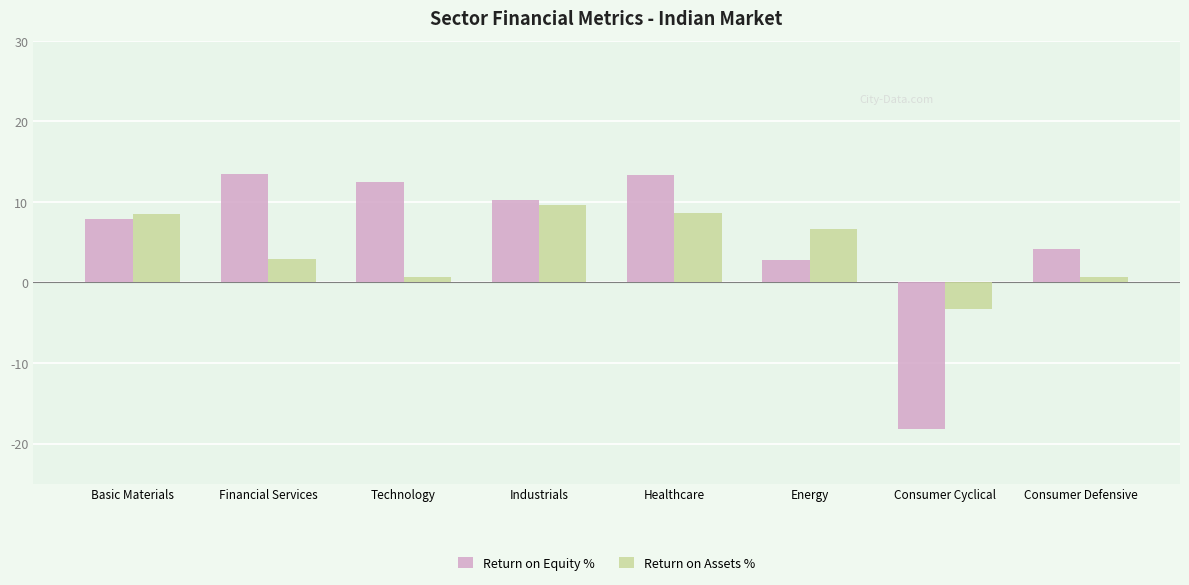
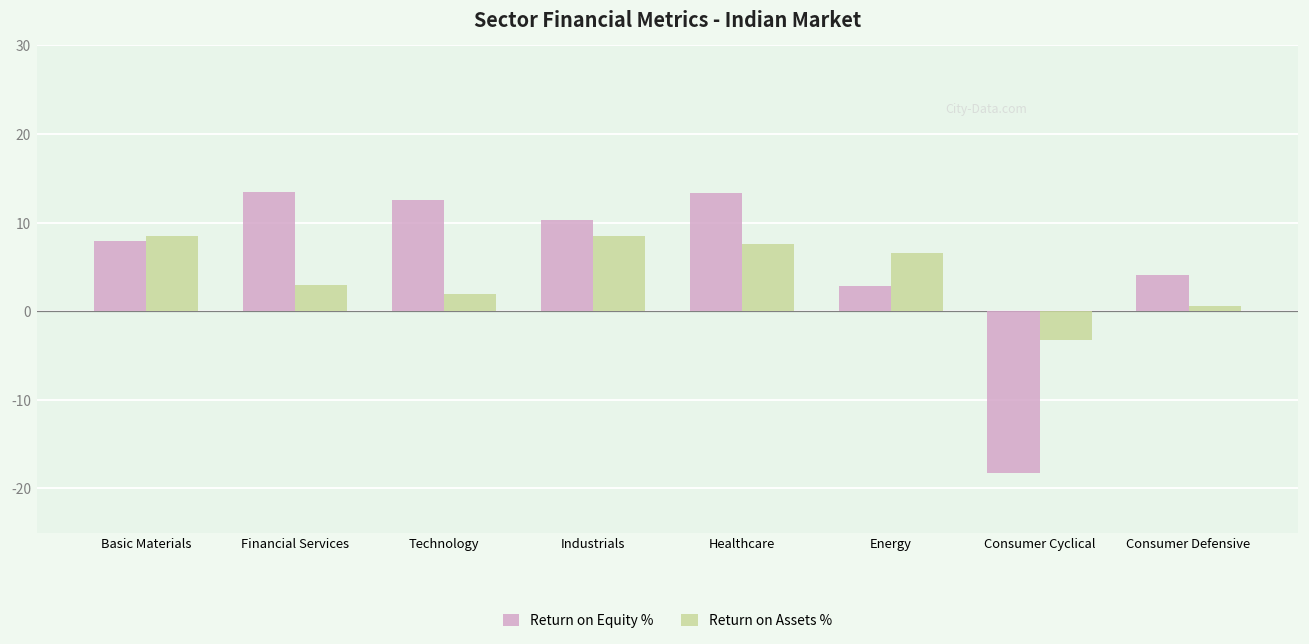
Return on Assets %, Technology: 1 -> 2
Return on Assets %, Industrials: 10 -> 8
Return on Assets %, Healthcare: 9 -> 8
